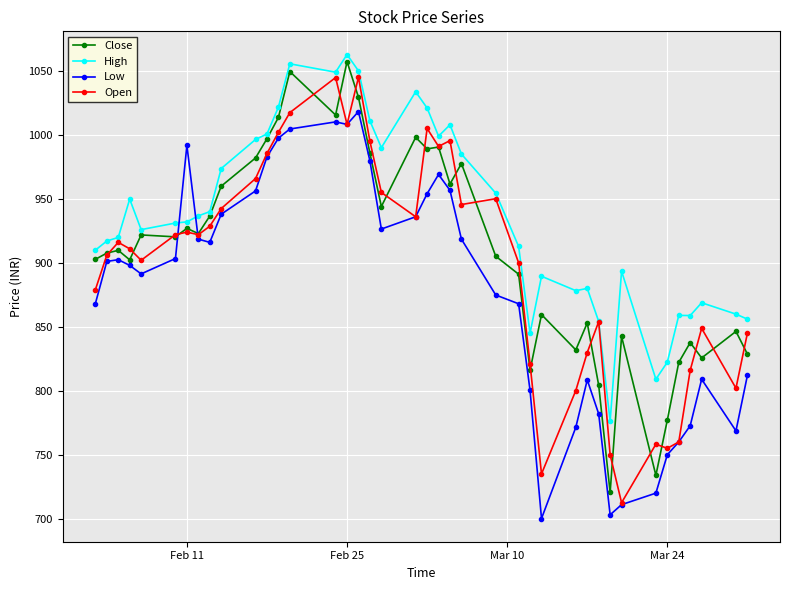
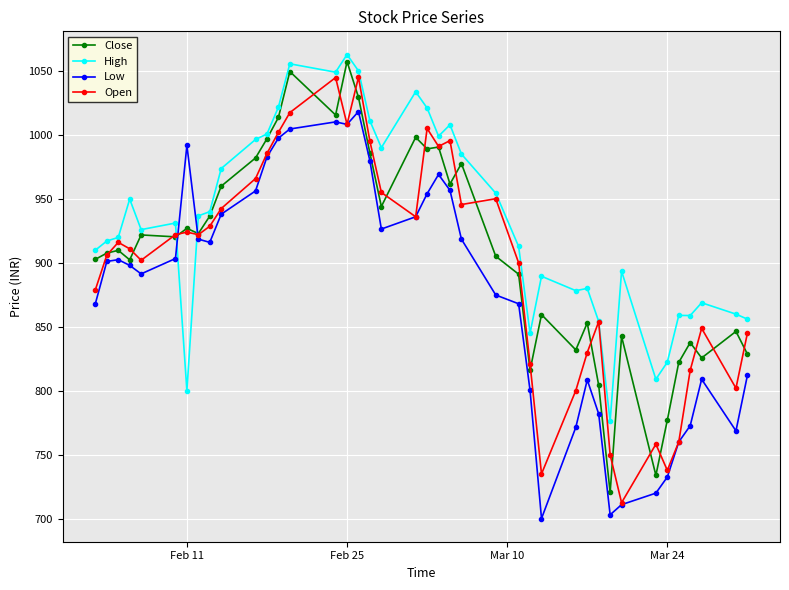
High, Feb 11: 932 -> 800
Low, Mar 24: 750 -> 733
Open, Mar 24: 755 -> 738
